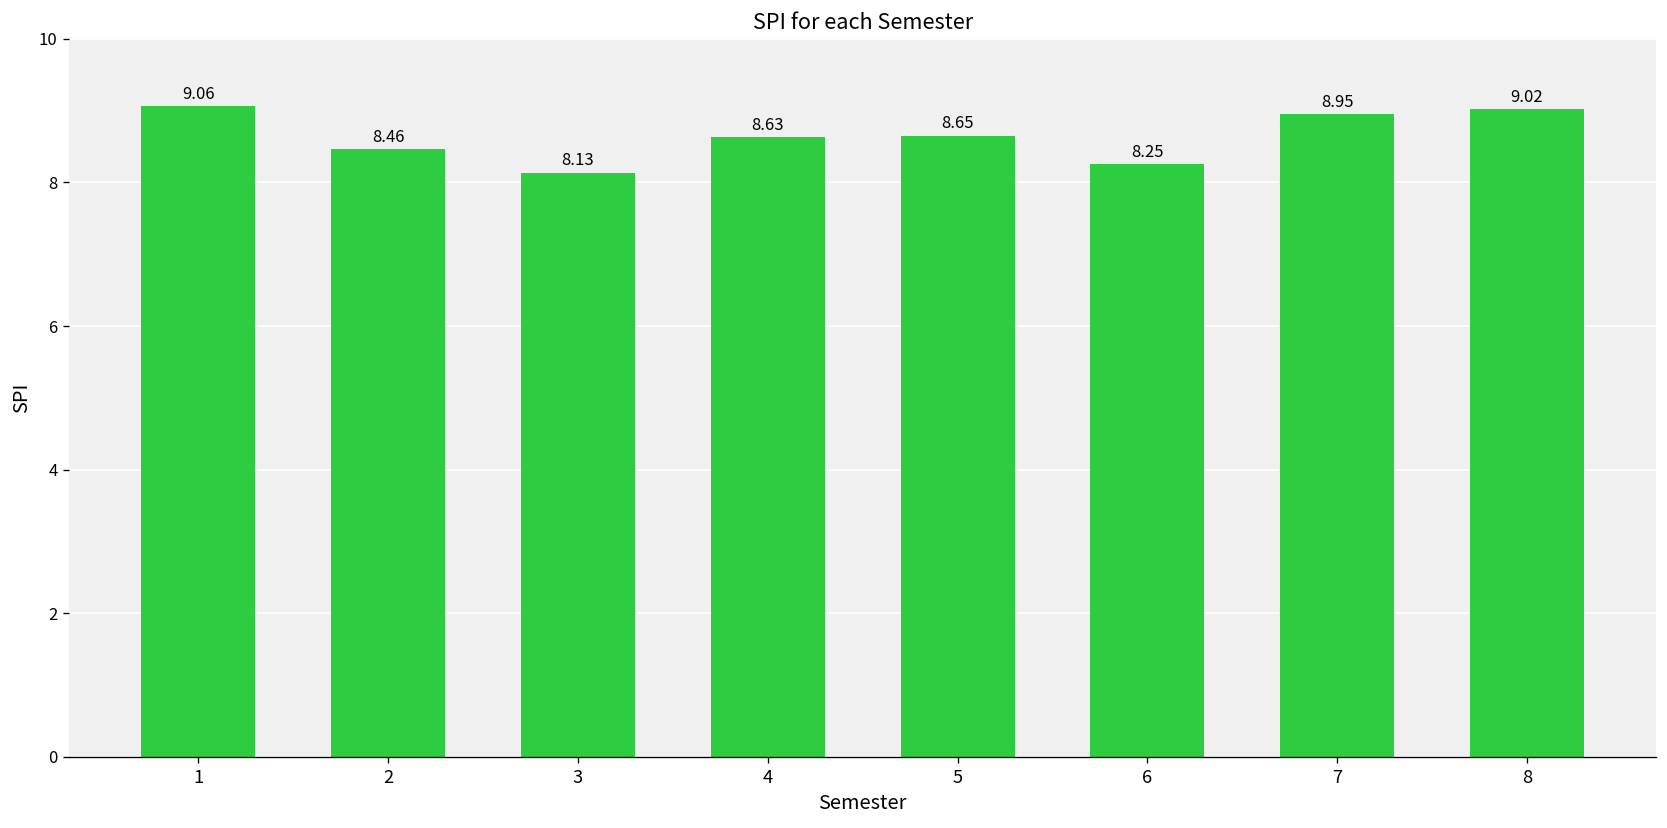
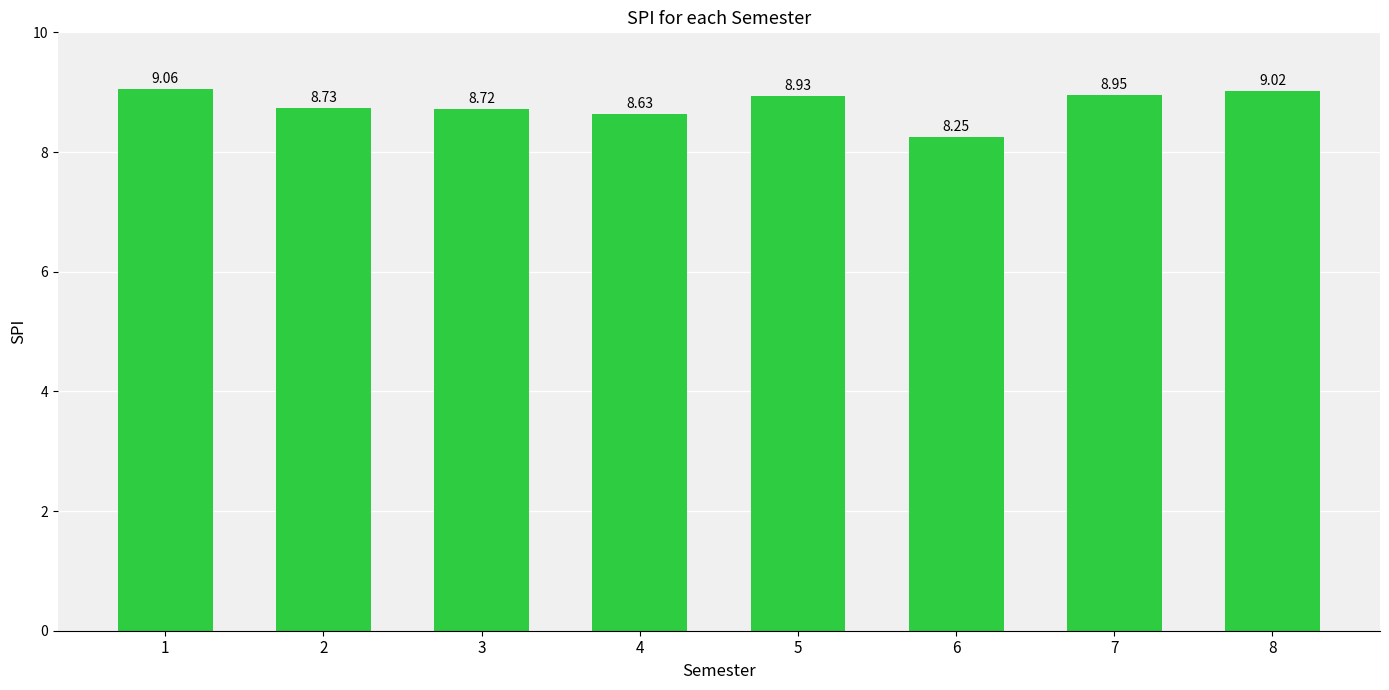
2: 8.46 -> 8.73
3: 8.13 -> 8.72
5: 8.65 -> 8.93
